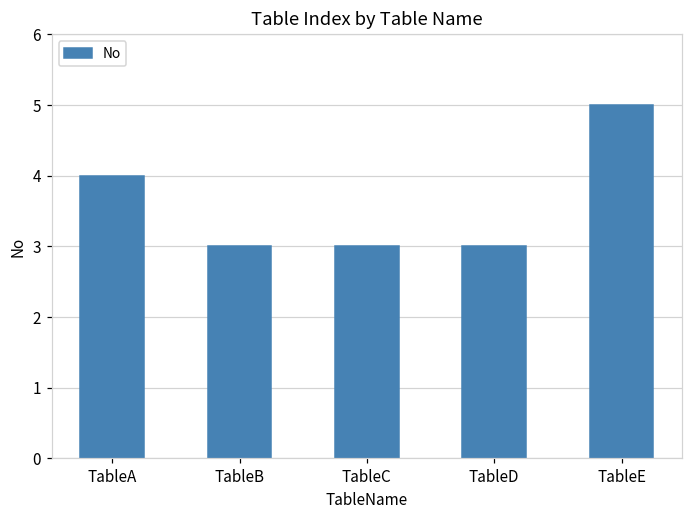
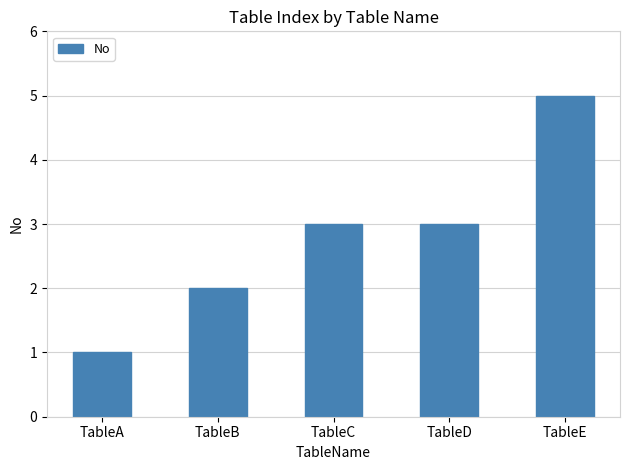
TableA: 4 -> 1
TableB: 3 -> 2
